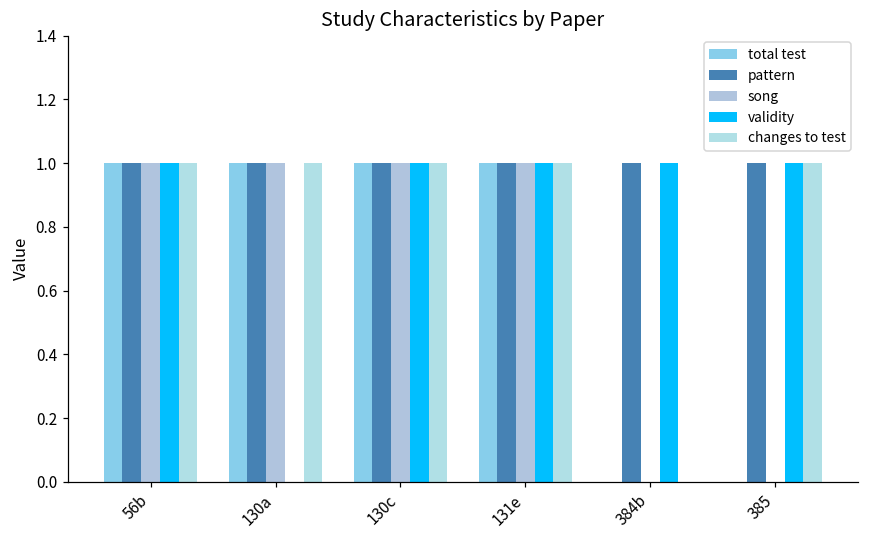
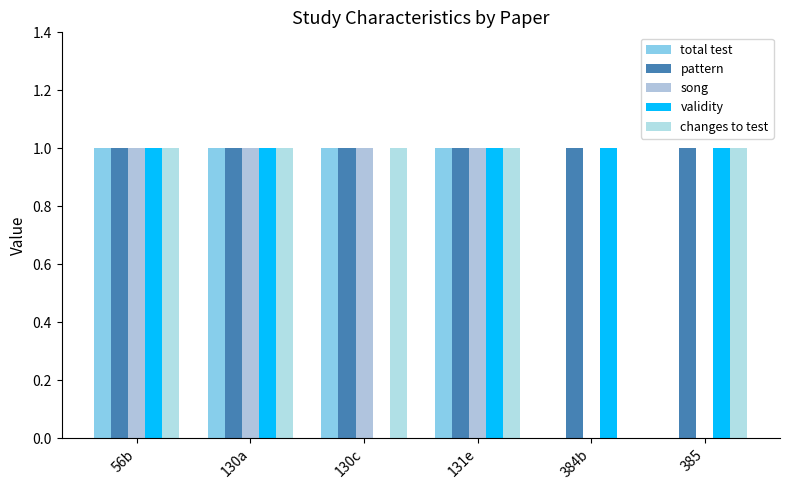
validity, 130a: 0 -> 1
validity, 130c: 1 -> 0
